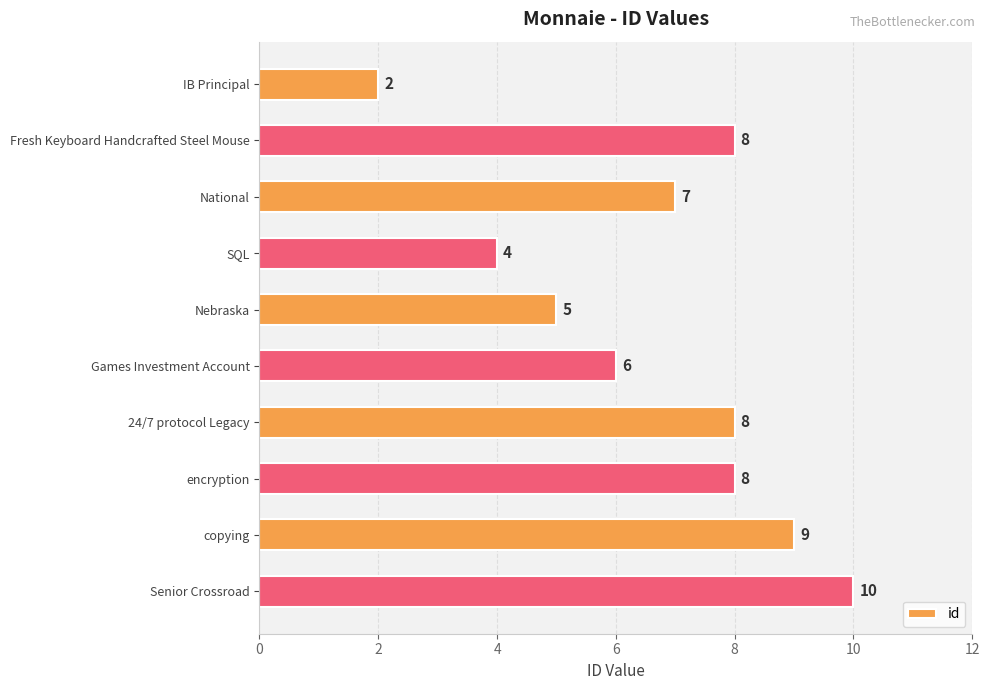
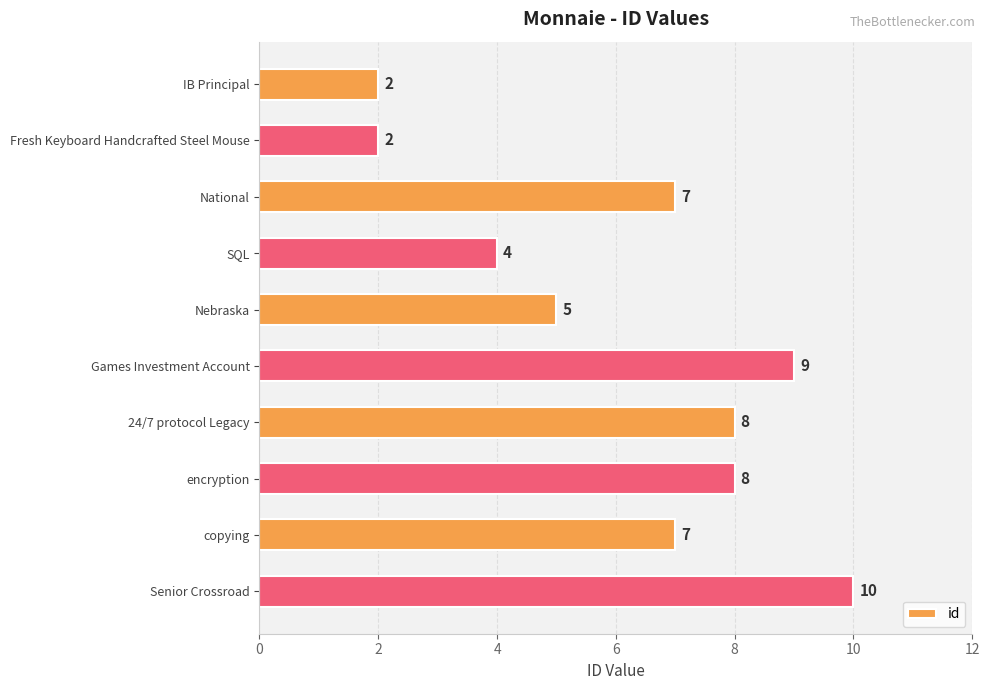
Fresh Keyboard Handcrafted Steel Mouse: 8 -> 2
Games Investment Account: 6 -> 9
copying: 9 -> 7
